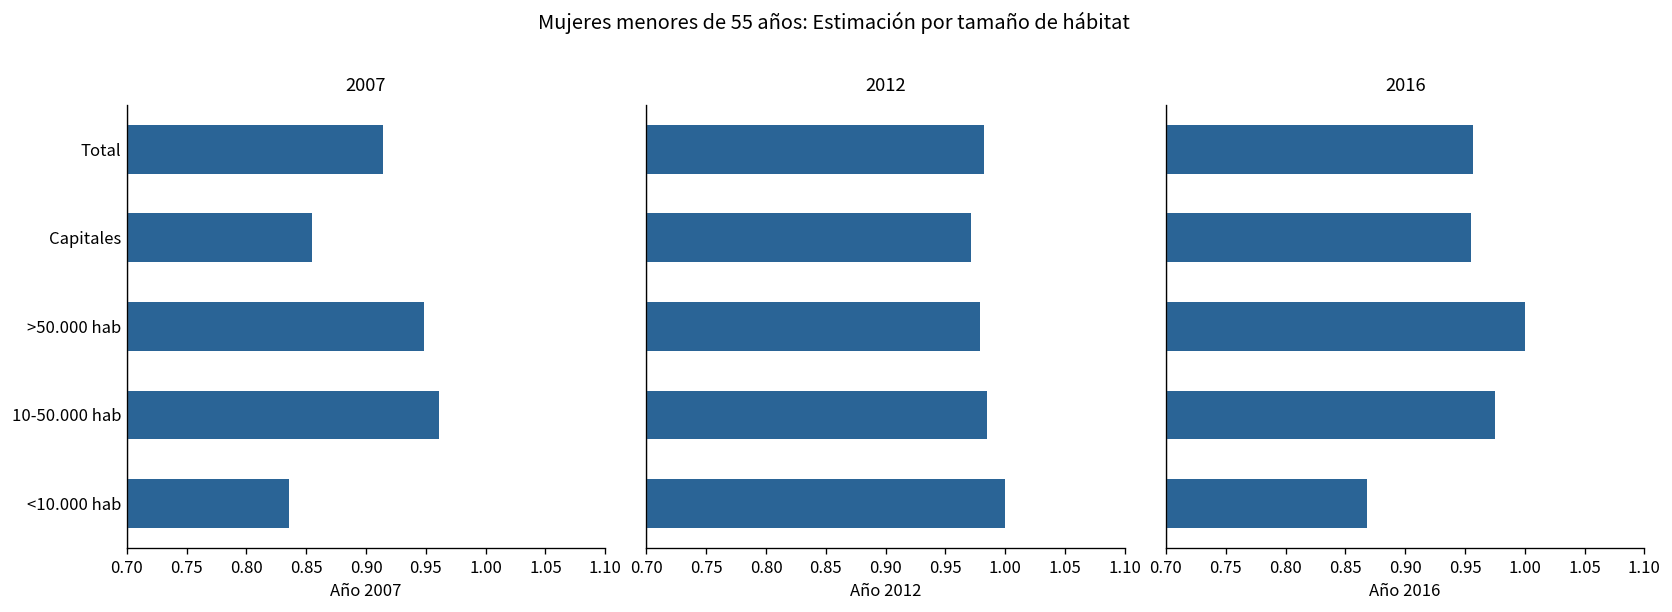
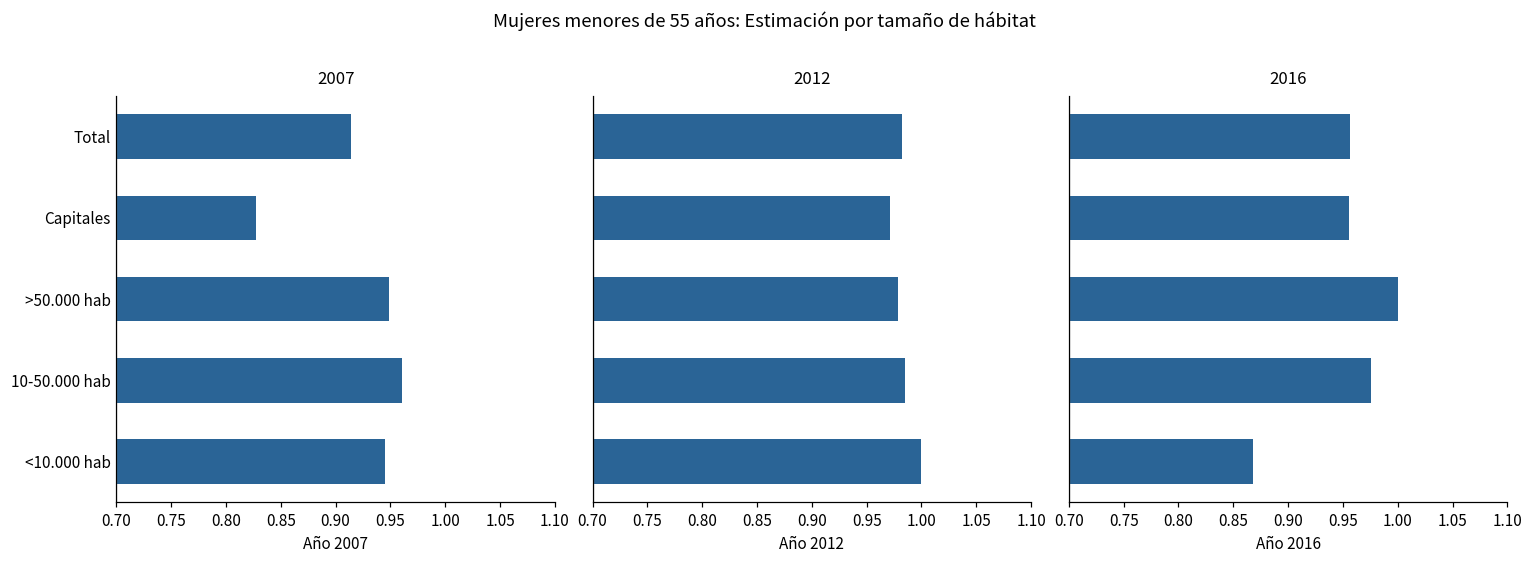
2007, Capitales: 0.86 -> 0.83
2007, <10.000 hab: 0.84 -> 0.94
